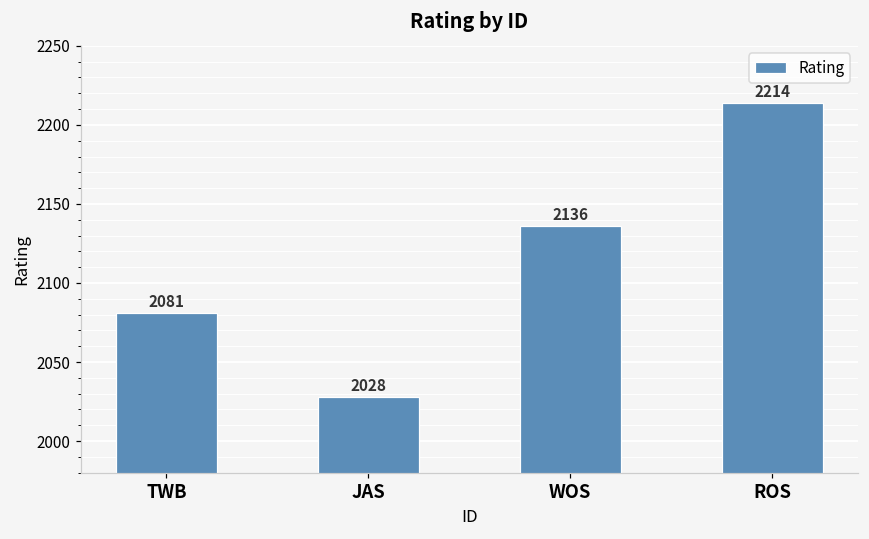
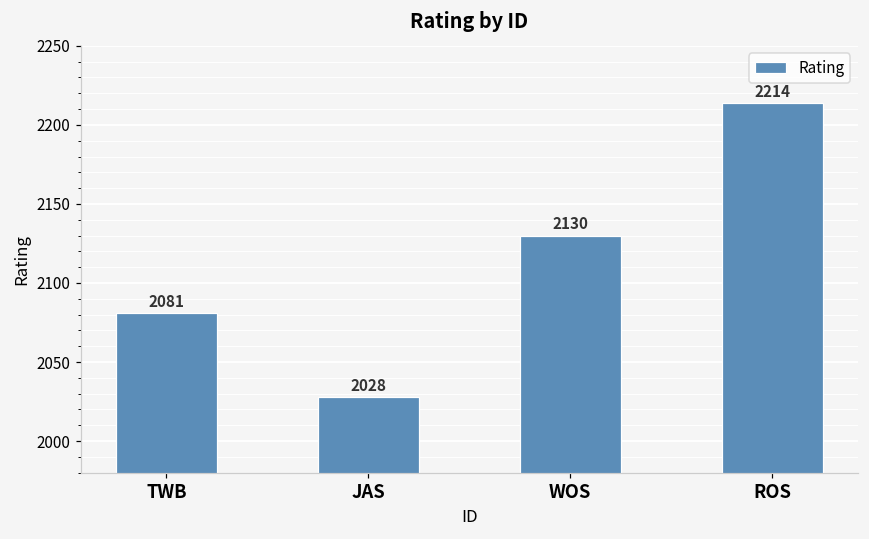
WOS: 2136 -> 2130
